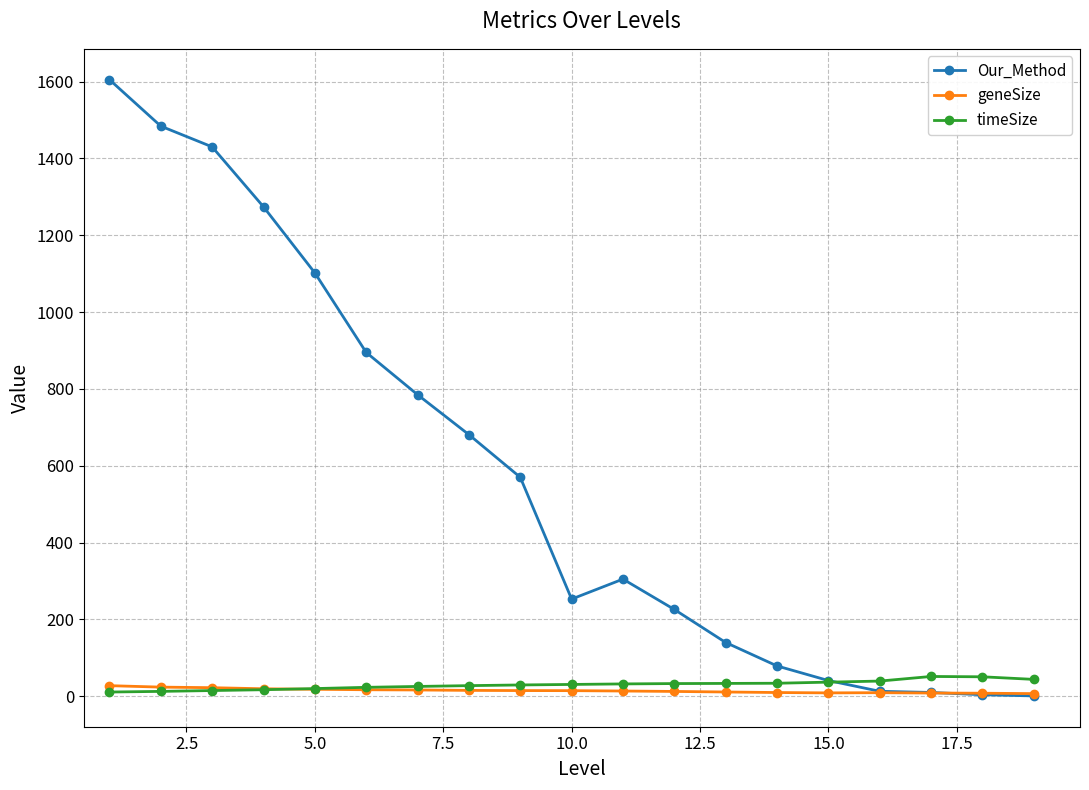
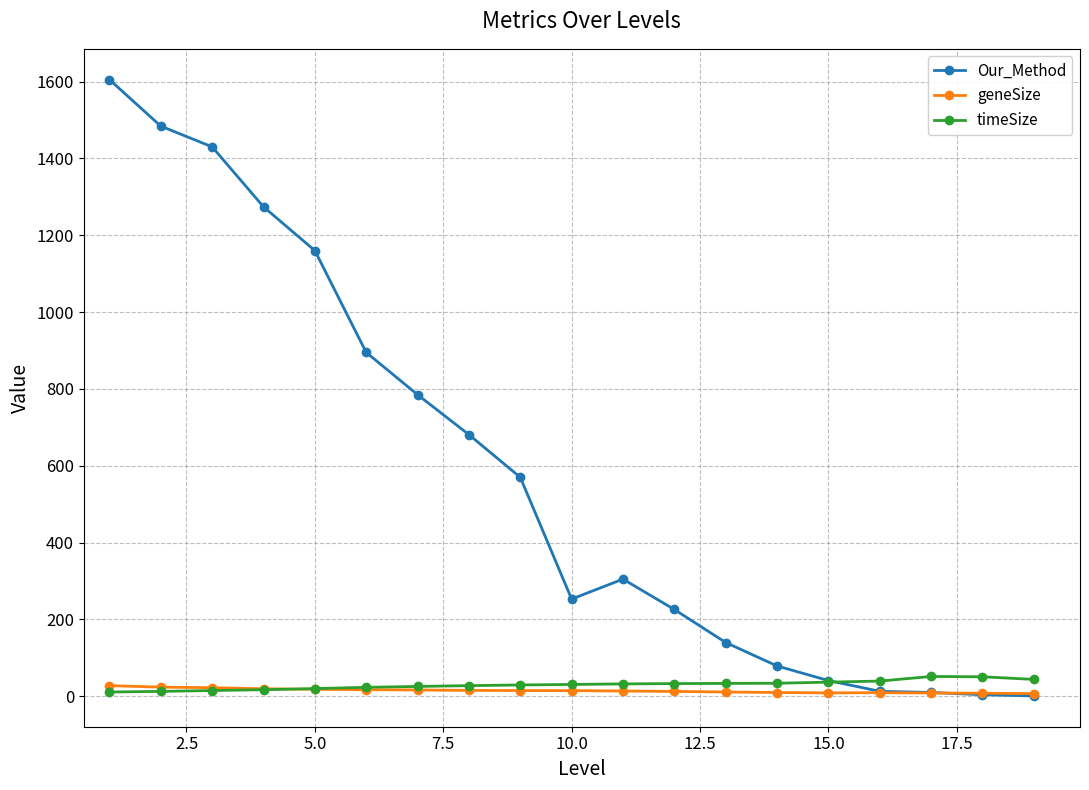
Our_Method, 5.0: 1100 -> 1160
